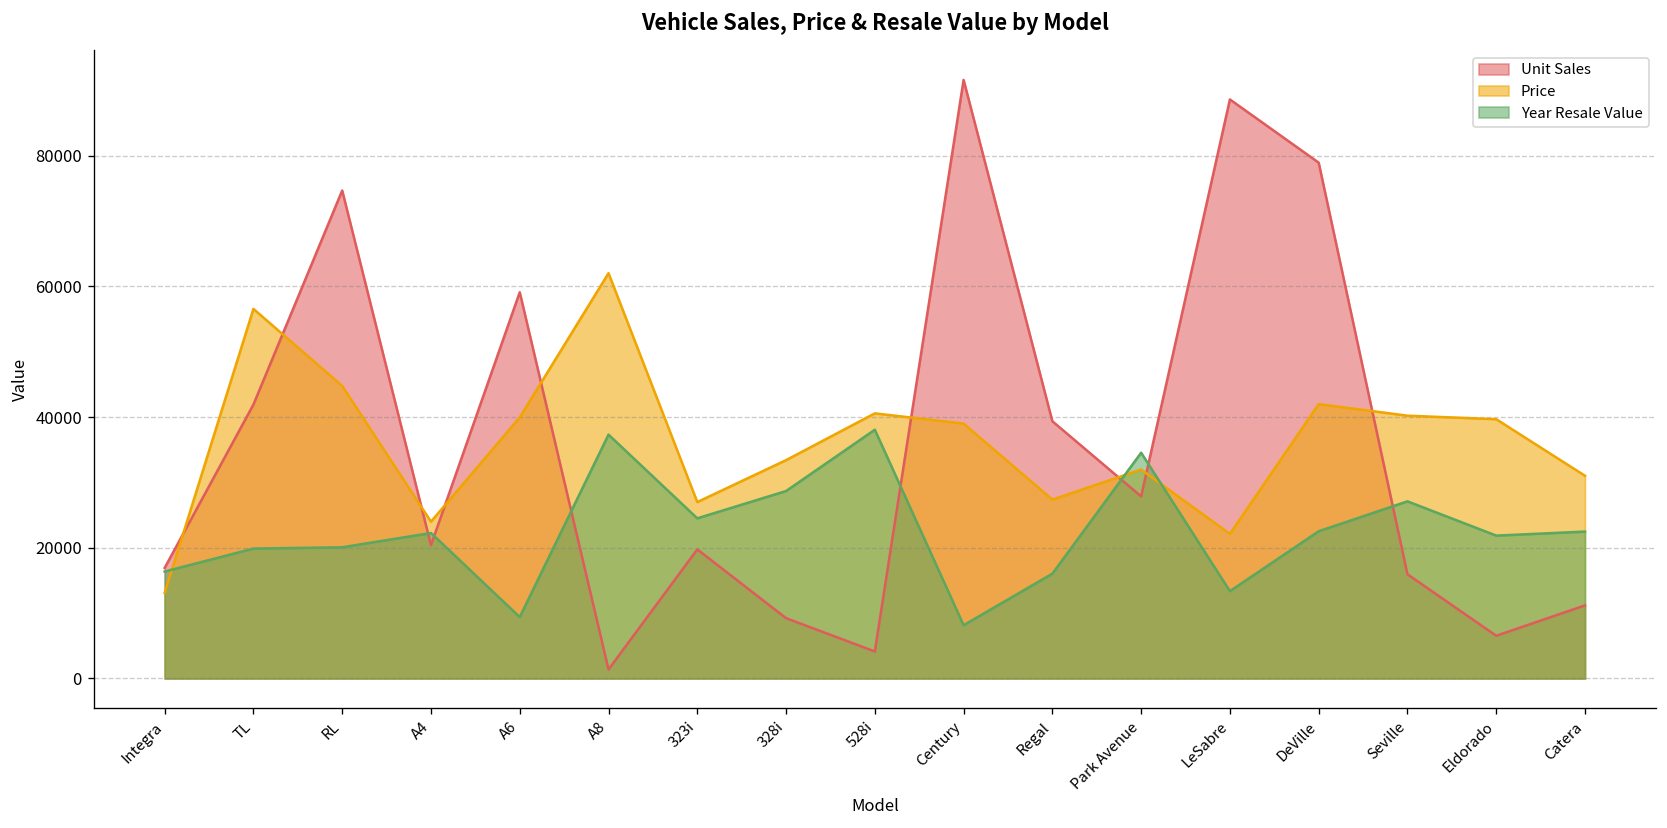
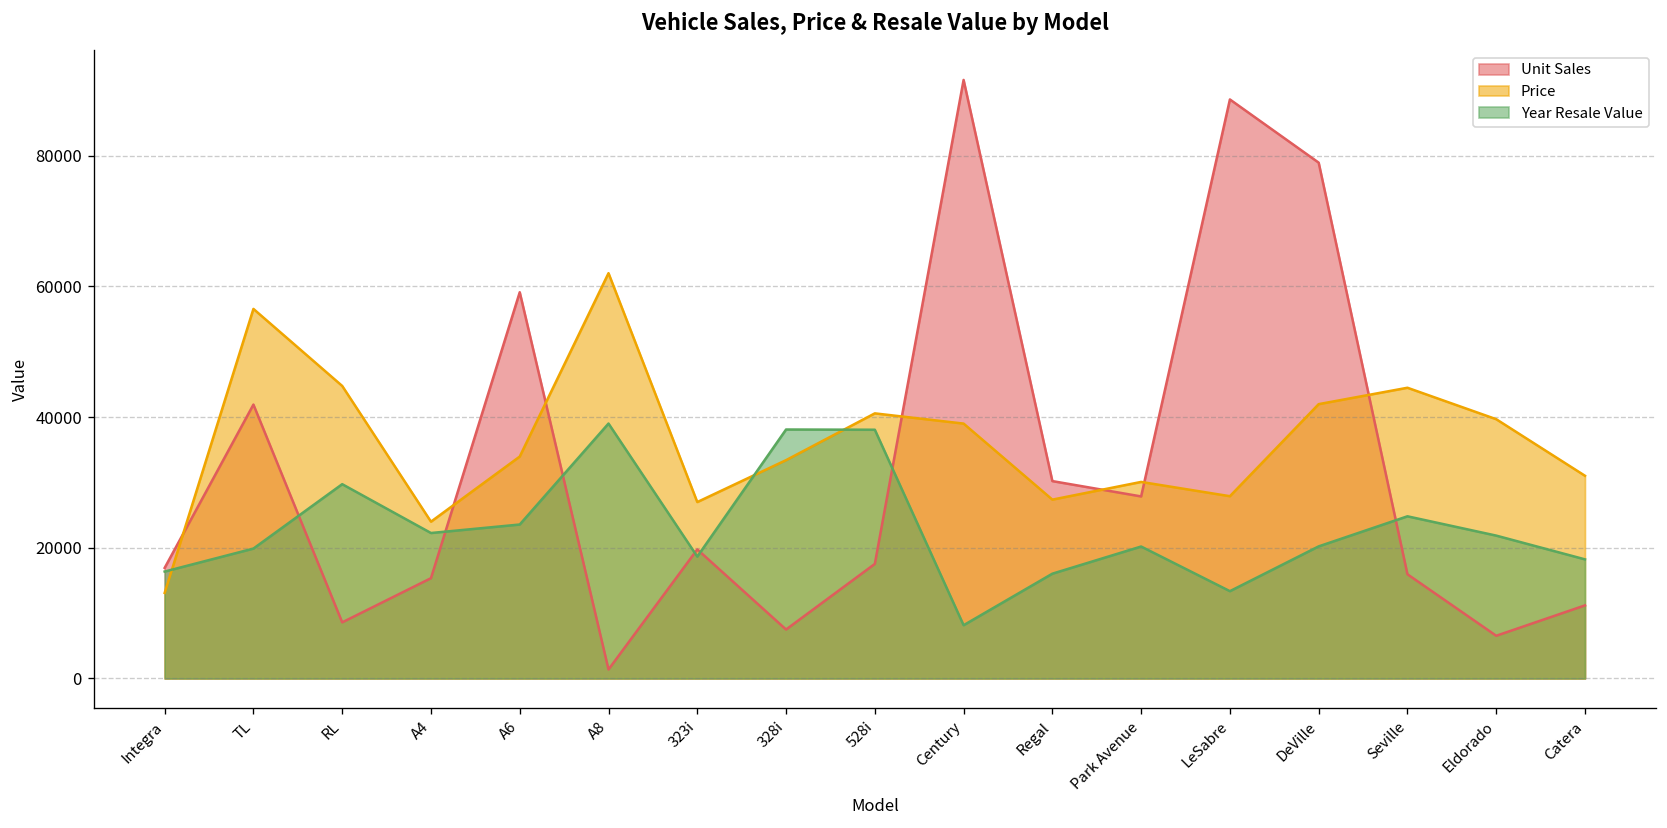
Unit Sales, RL: 75000 -> 9000
Year Resale Value, RL: 20000 -> 30000
Unit Sales, A4: 20000 -> 15000
Price, A6: 40000 -> 34000
Year Resale Value, A6: 9000 -> 24000
Year Resale Value, A8: 37000 -> 39000
Year Resale Value, 323i: 25000 -> 19000
Unit Sales, 328i: 9000 -> 7000
Year Resale Value, 328i: 29000 -> 38000
Unit Sales, 528i: 4000 -> 18000
Unit Sales, Regal: 39000 -> 30000
Price, Park Avenue: 32000 -> 30000
Year Resale Value, Park Avenue: 35000 -> 20000
Price, LeSabre: 22000 -> 28000
Year Resale Value, DeVille: 23000 -> 20000
Price, Seville: 40000 -> 44000
Year Resale Value, Seville: 27000 -> 25000
Year Resale Value, Catera: 22000 -> 18000
